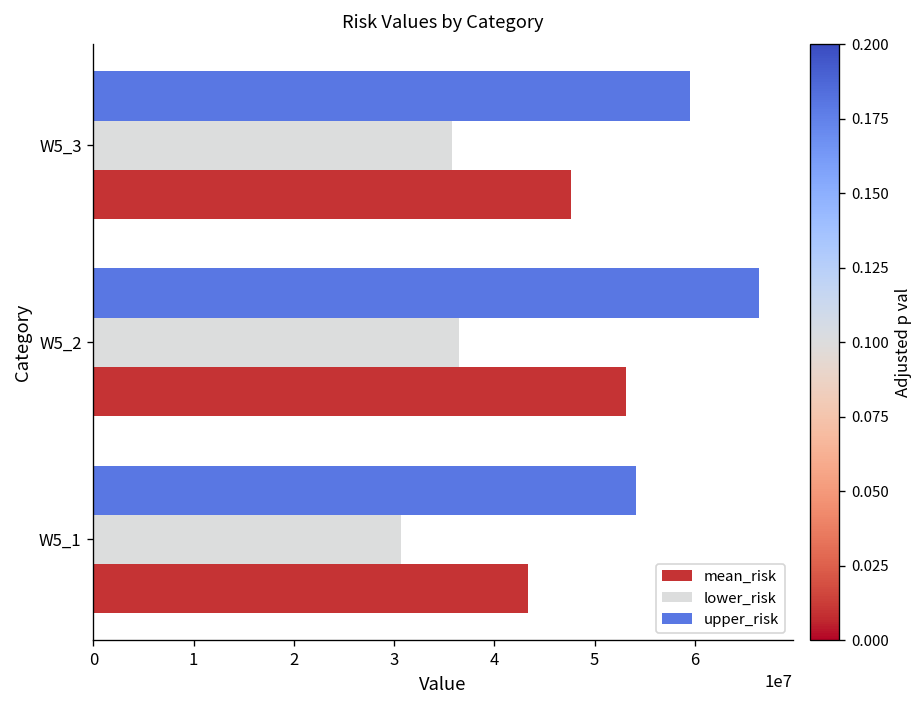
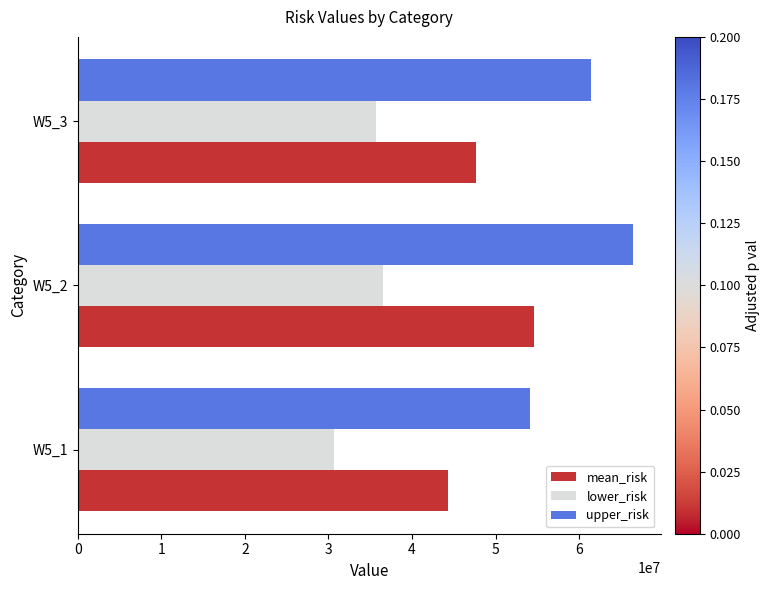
upper_risk, W5_3: 60000000 -> 61000000
mean_risk, W5_2: 53000000 -> 55000000
mean_risk, W5_1: 43000000 -> 44000000
